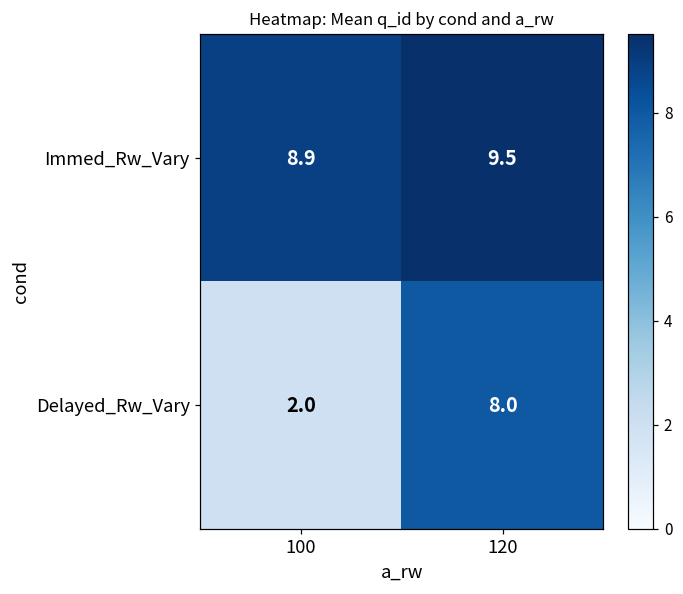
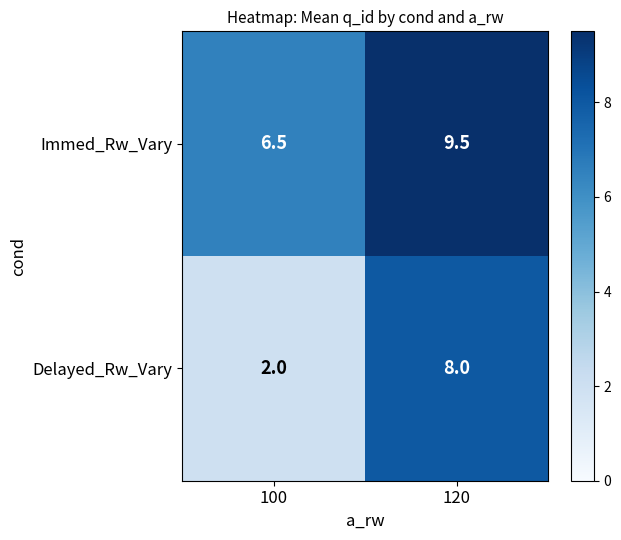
Immed_Rw_Vary, 100: 8.9 -> 6.5
